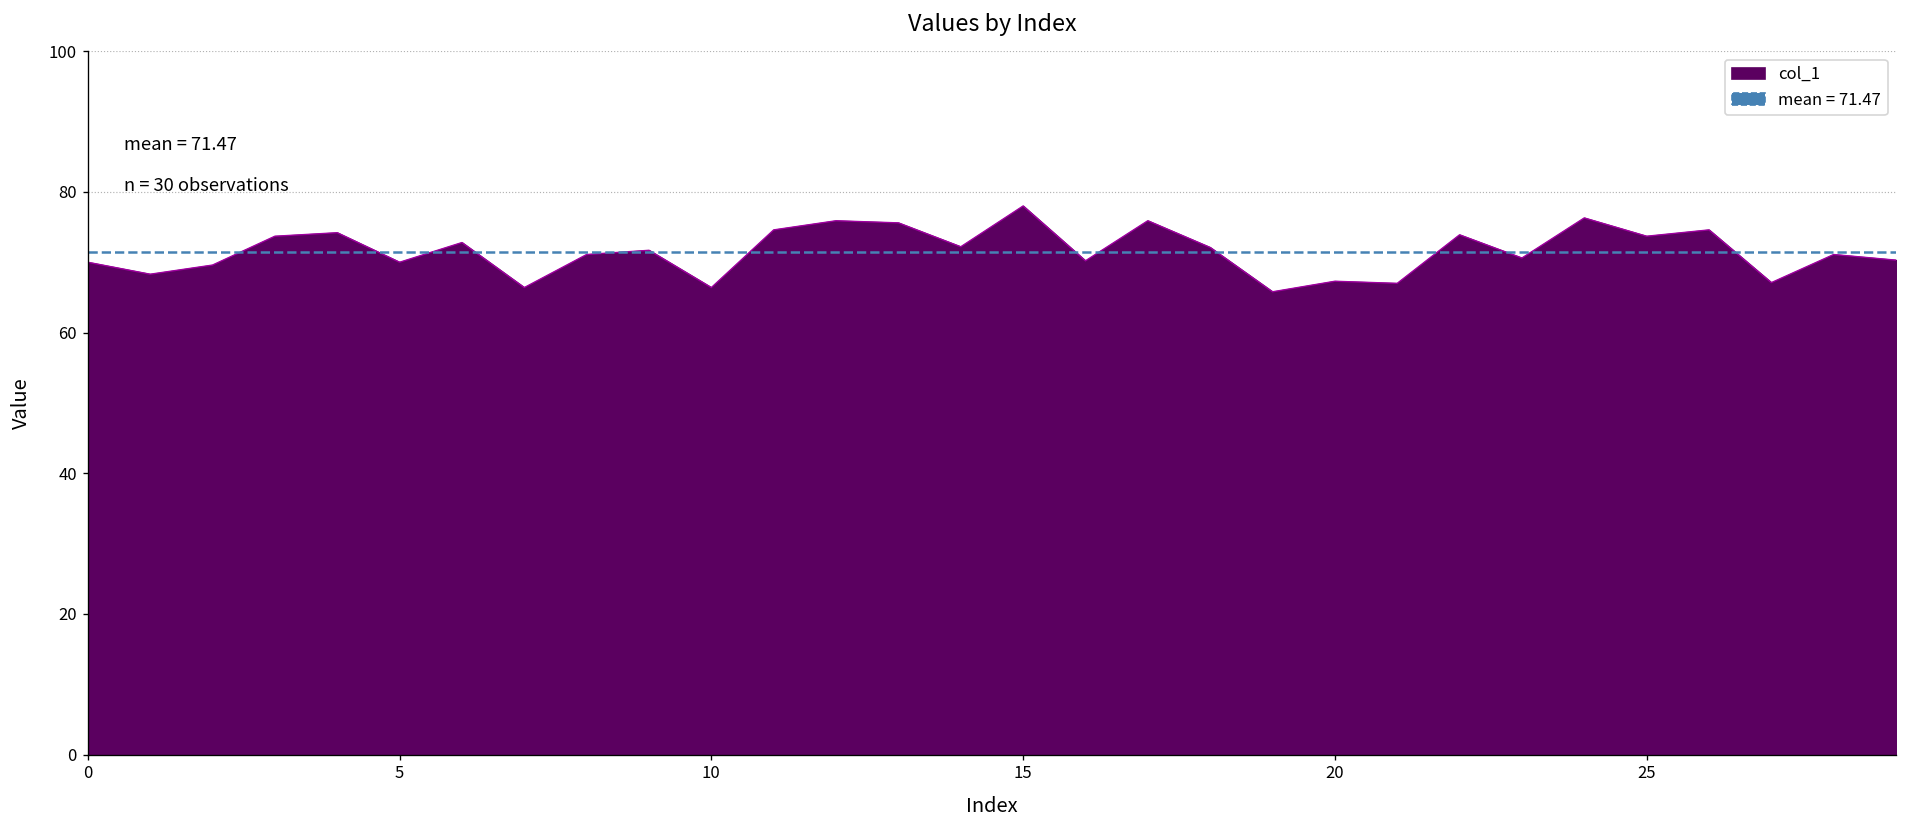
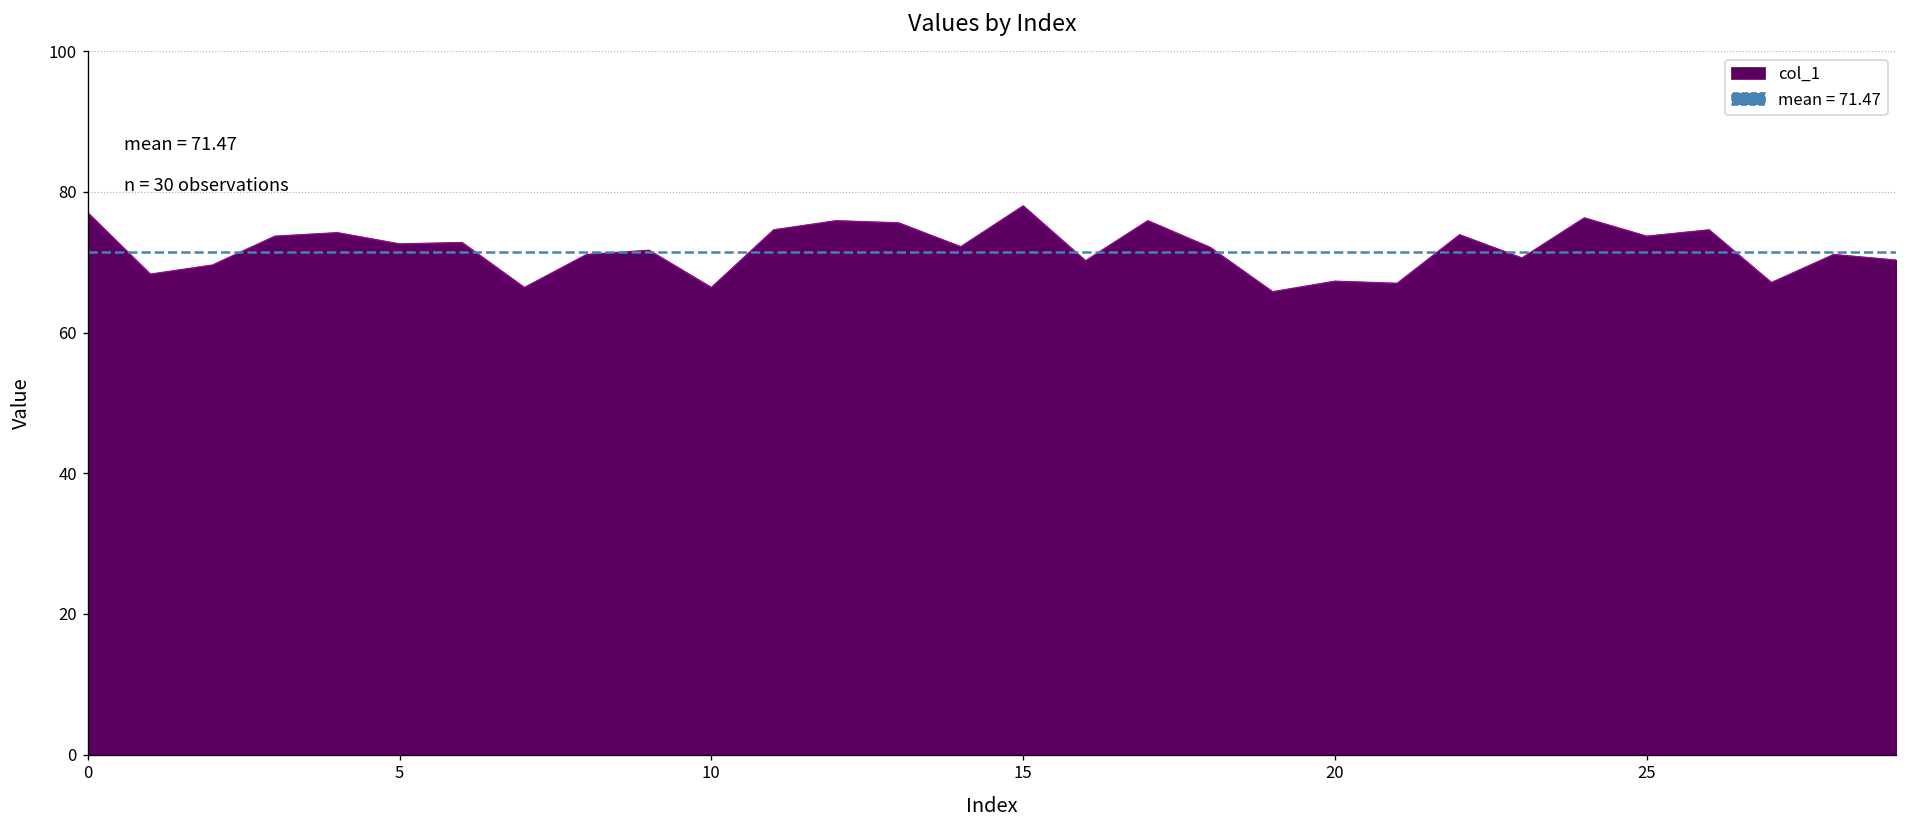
0: 70 -> 77
5: 70 -> 73
